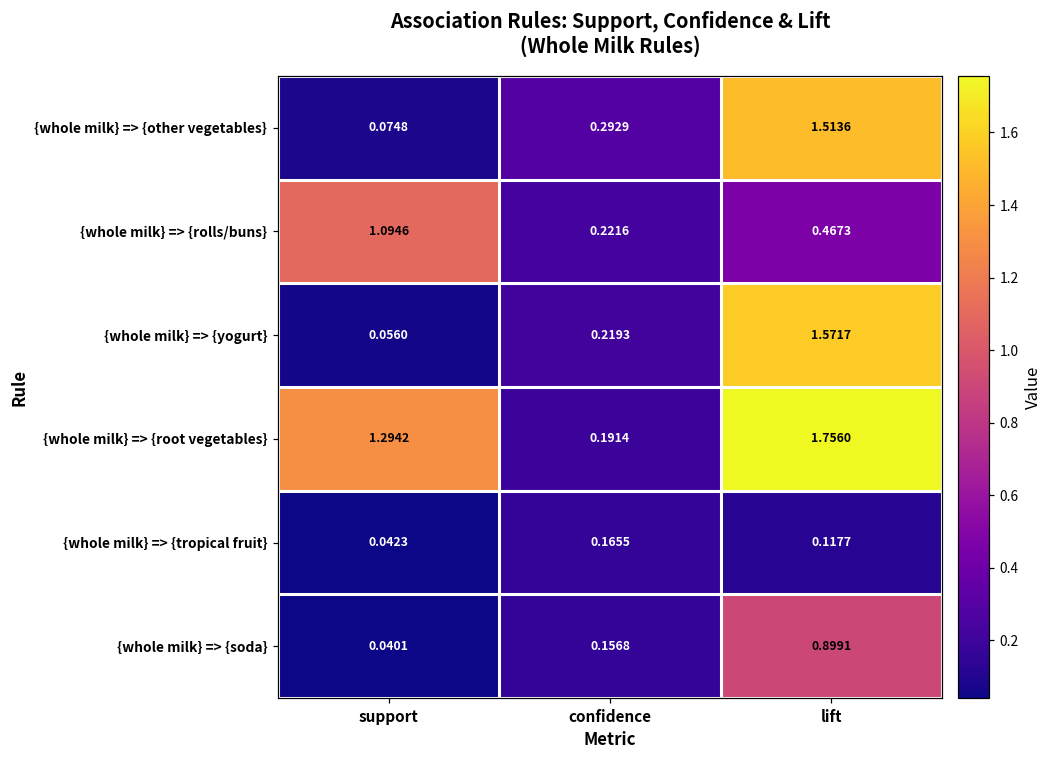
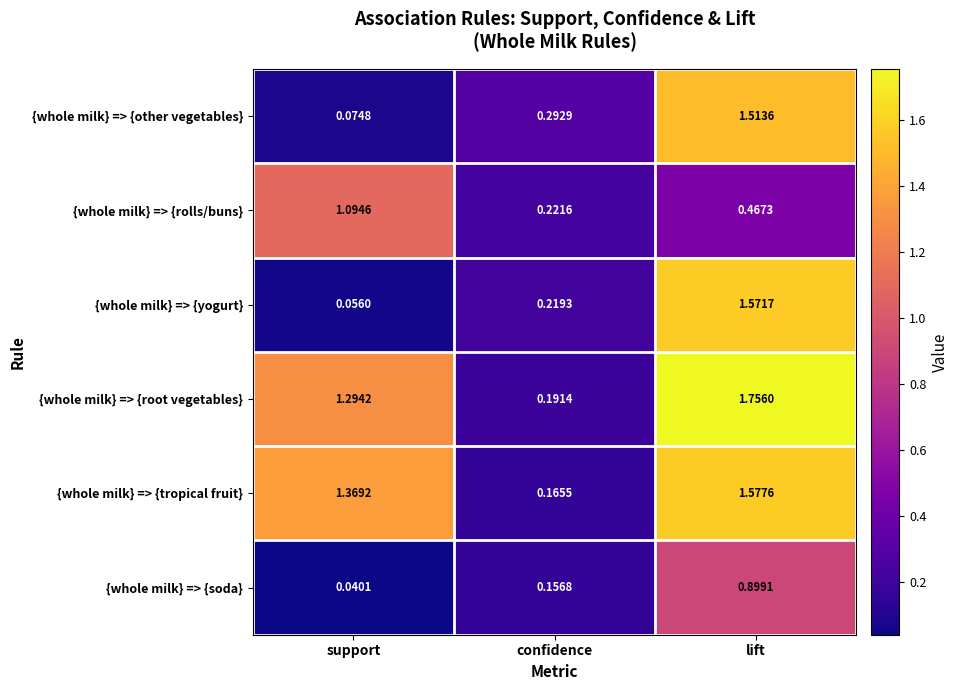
{whole milk} => {tropical fruit}, support: 0.0423 -> 1.3692
{whole milk} => {tropical fruit}, lift: 0.1177 -> 1.5776
